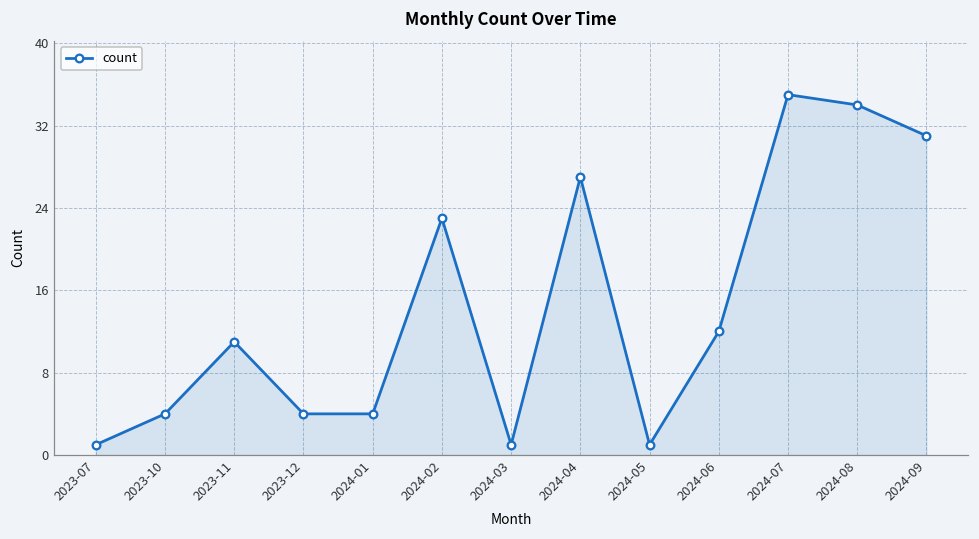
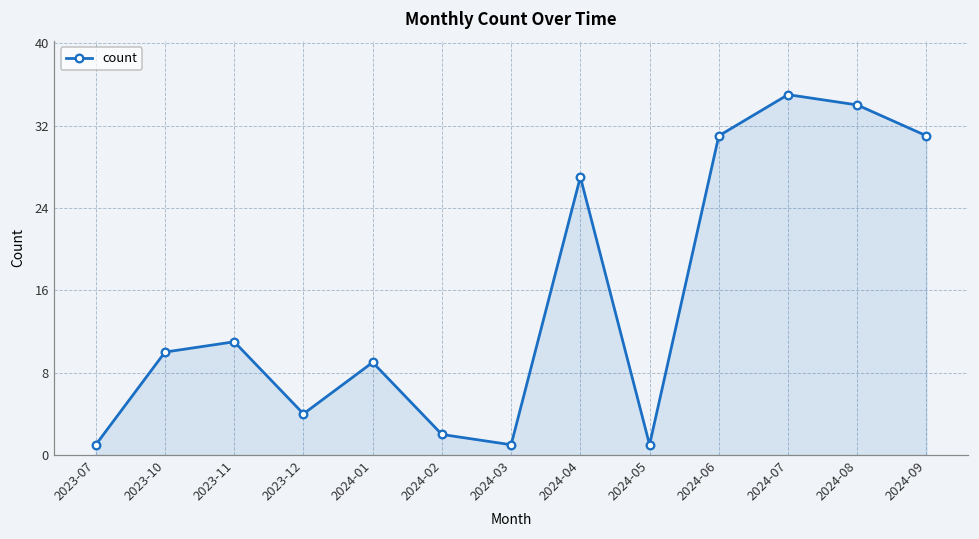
2023-10: 4 -> 10
2024-01: 4 -> 9
2024-02: 23 -> 2
2024-06: 12 -> 31
